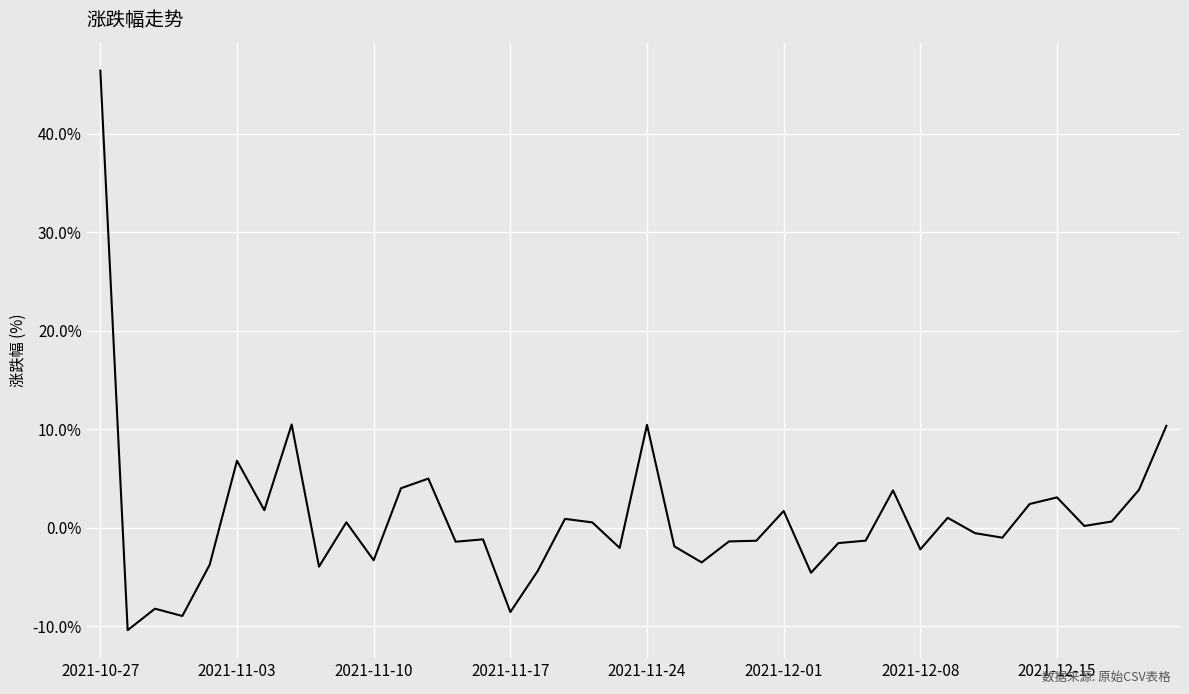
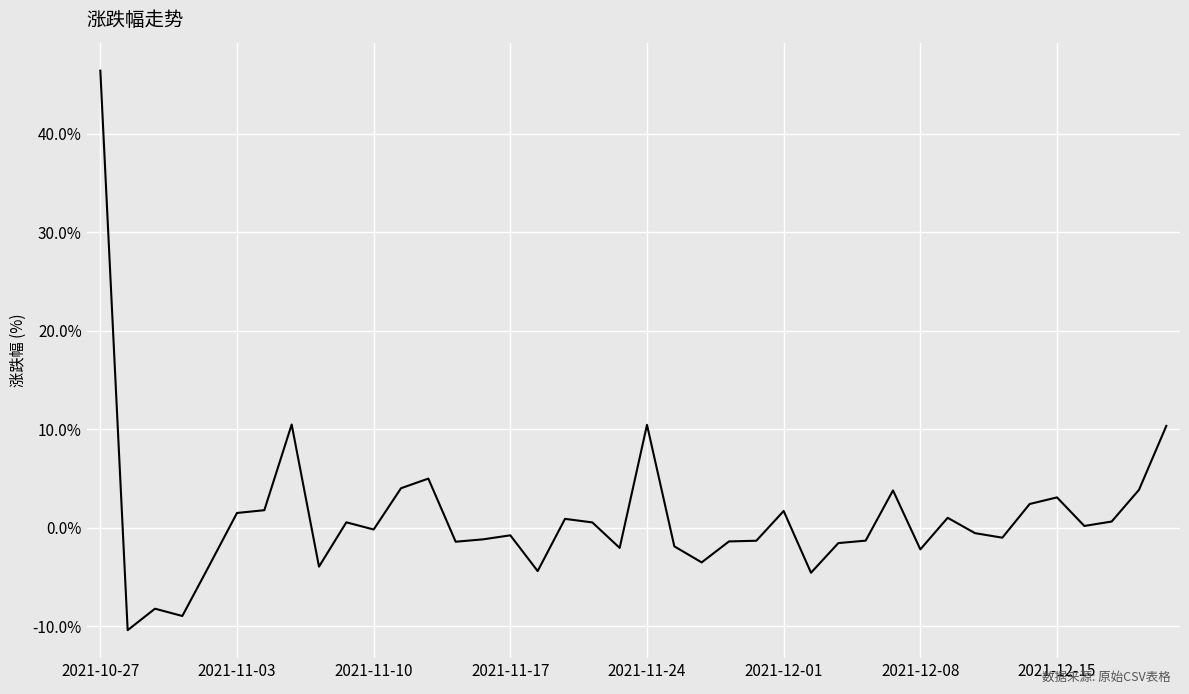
2021-11-03: 7% -> 2%
2021-11-10: -3% -> 0%
2021-11-17: -9% -> -1%
